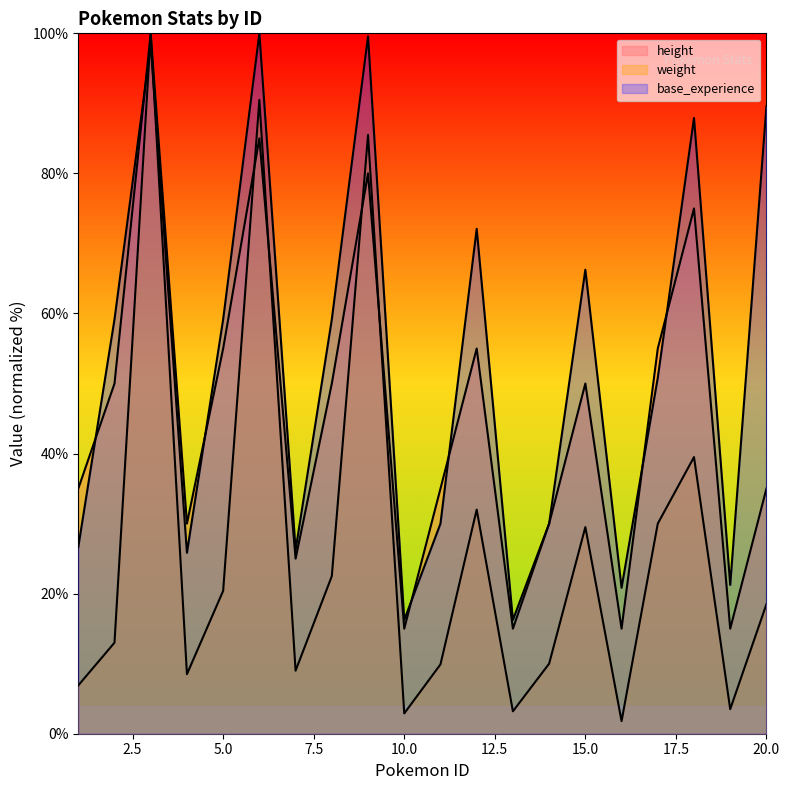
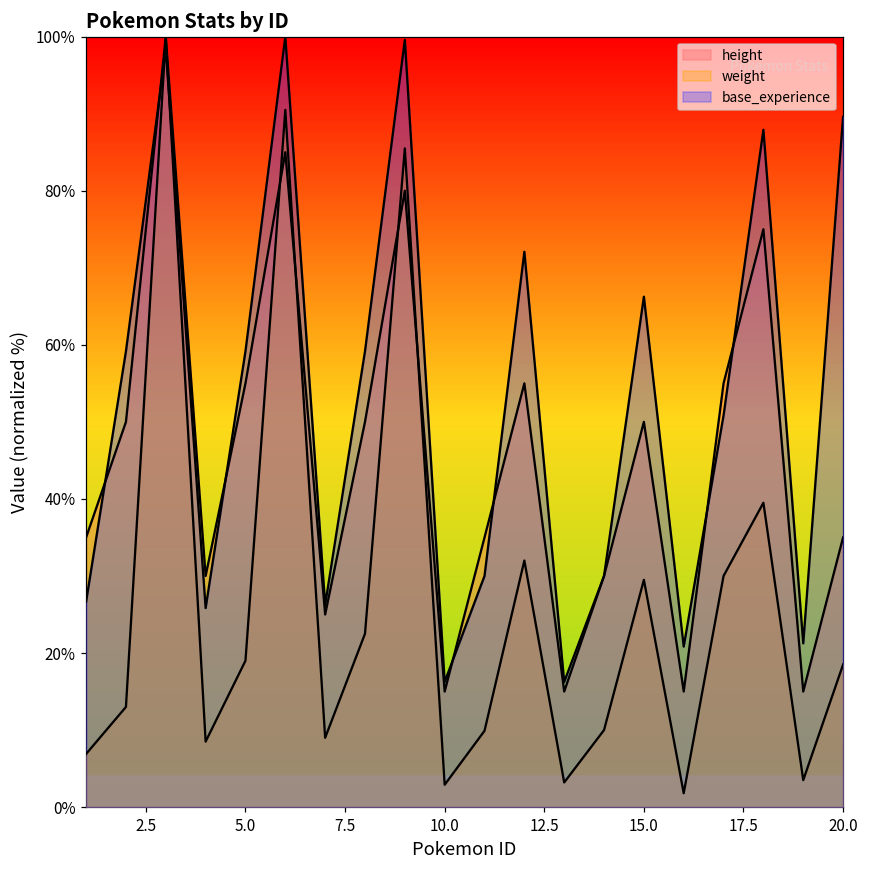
weight, 5.0: 20% -> 19%
